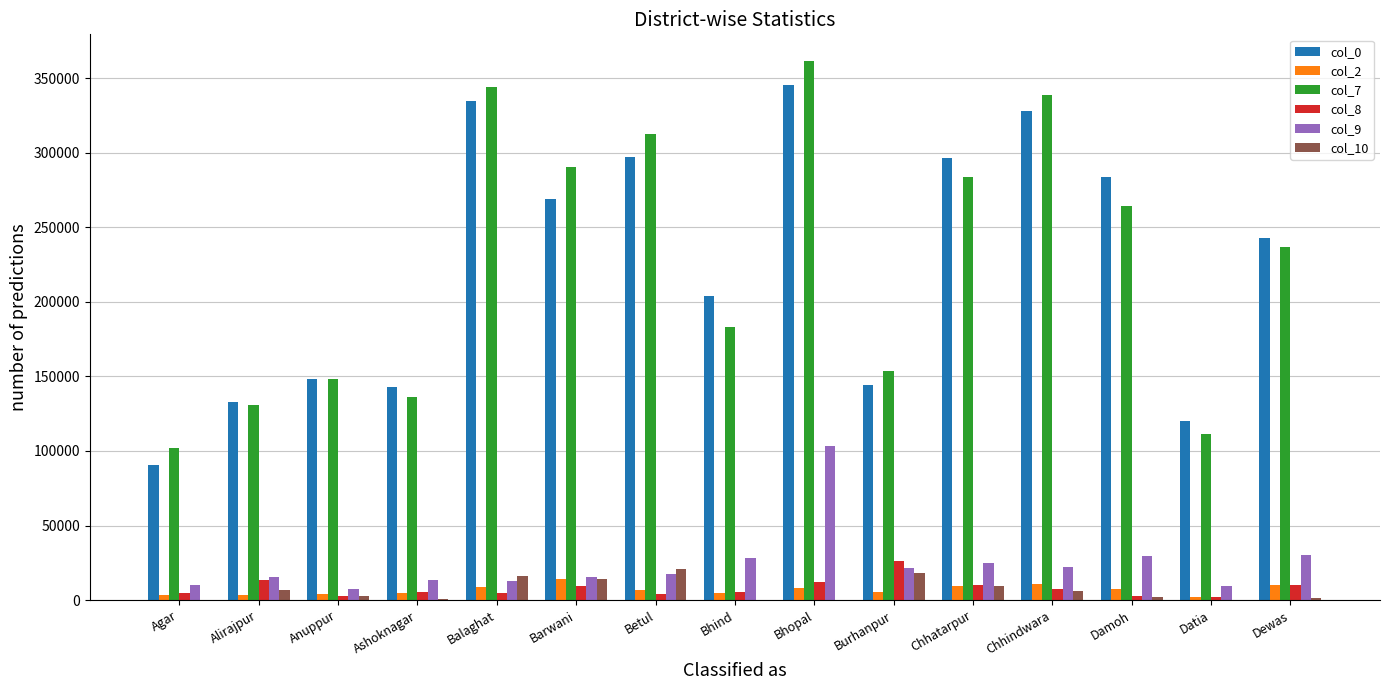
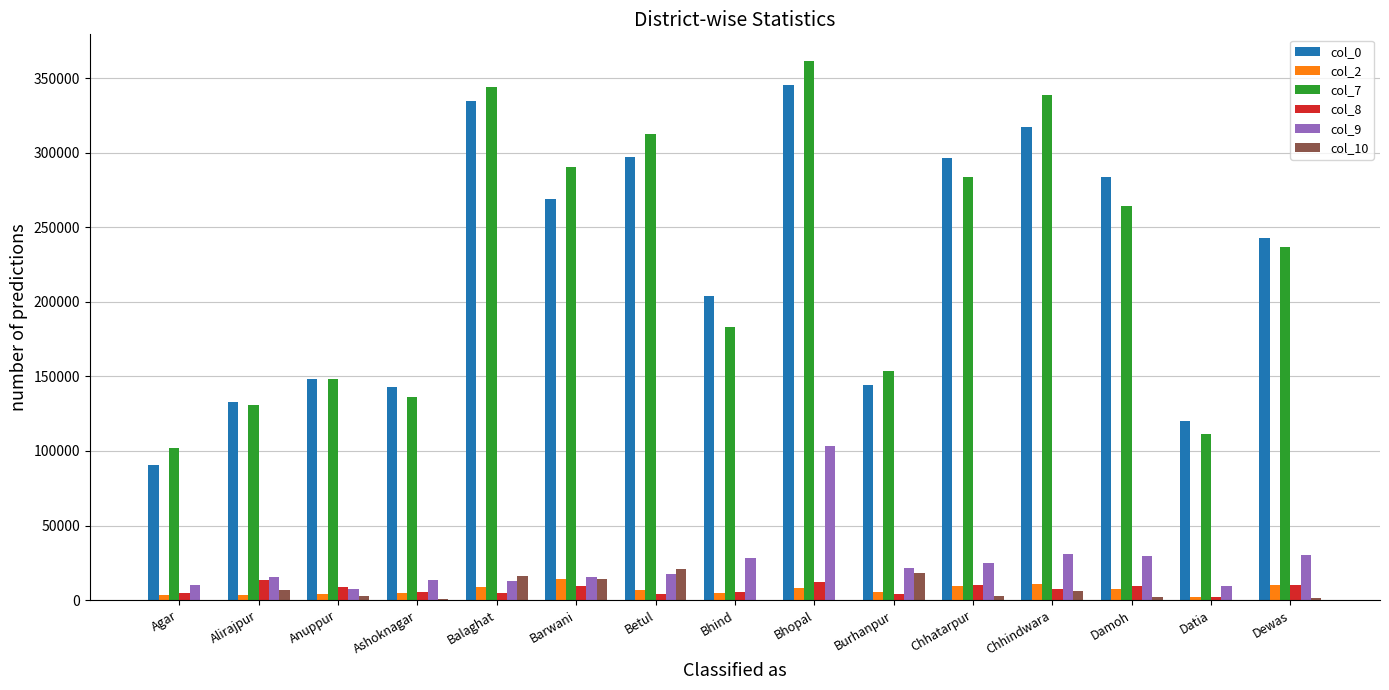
col_8, Anuppur: 2000 -> 9000
col_8, Burhanpur: 26000 -> 4000
col_10, Chhatarpur: 10000 -> 3000
col_0, Chhindwara: 328000 -> 317000
col_9, Chhindwara: 22000 -> 31000
col_8, Damoh: 3000 -> 9000
